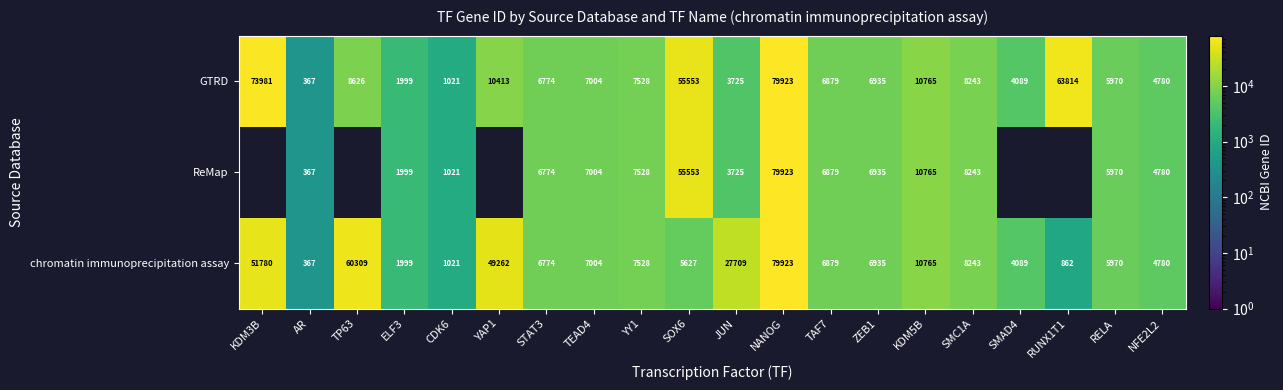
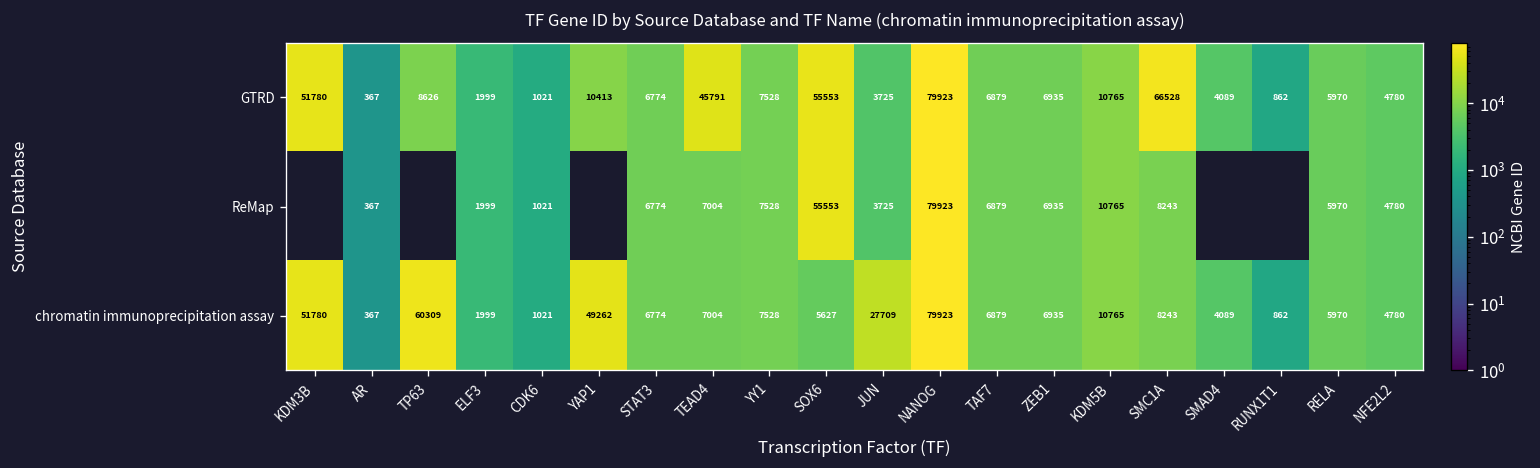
GTRD, KDM3B: 73981 -> 51780
GTRD, TEAD4: 7004 -> 45791
GTRD, SMC1A: 8243 -> 66528
GTRD, RUNX1T1: 63814 -> 862
